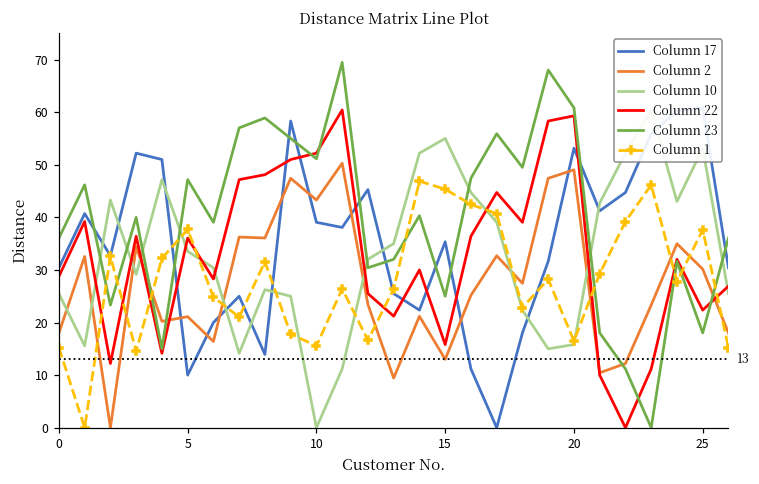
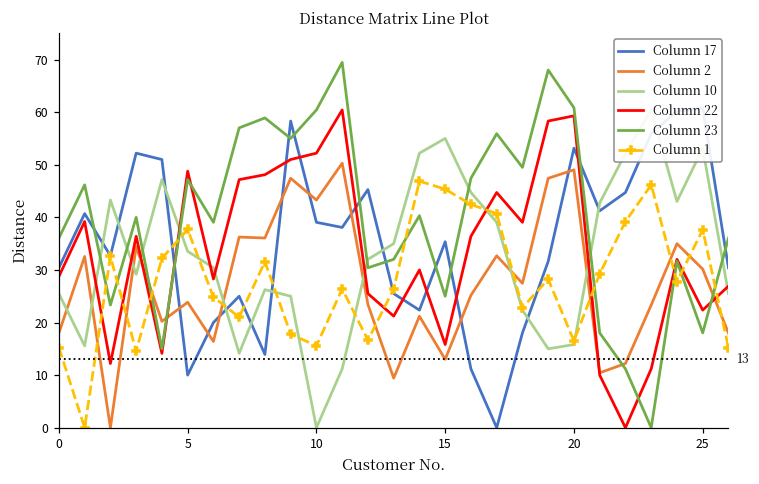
Column 2, 5: 21 -> 24
Column 22, 5: 36 -> 49
Column 23, 10: 51 -> 60
